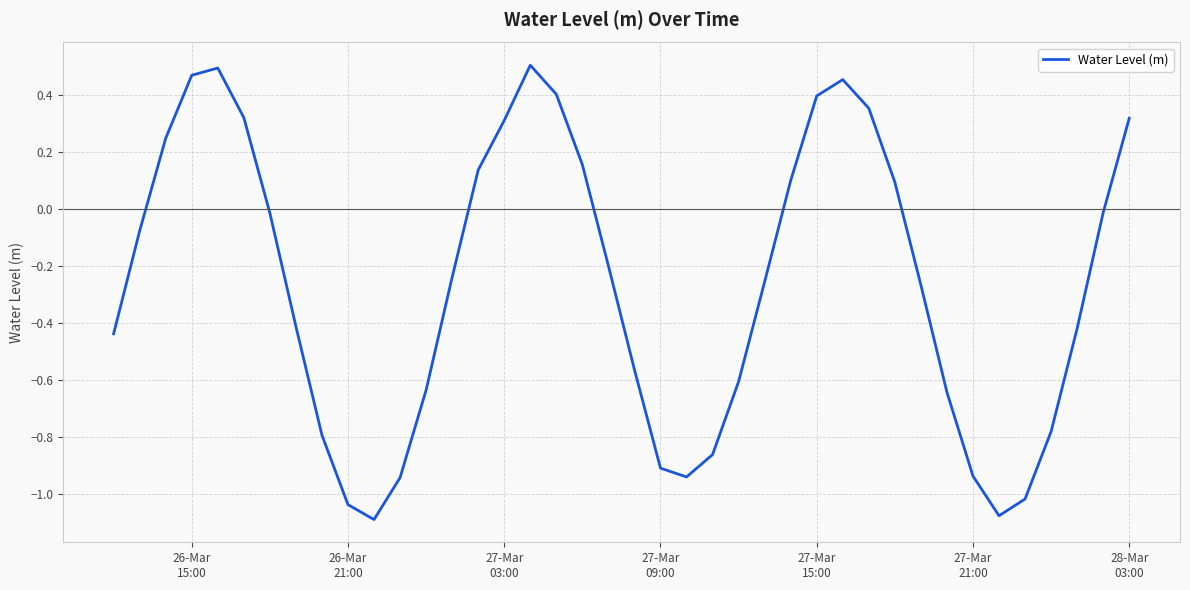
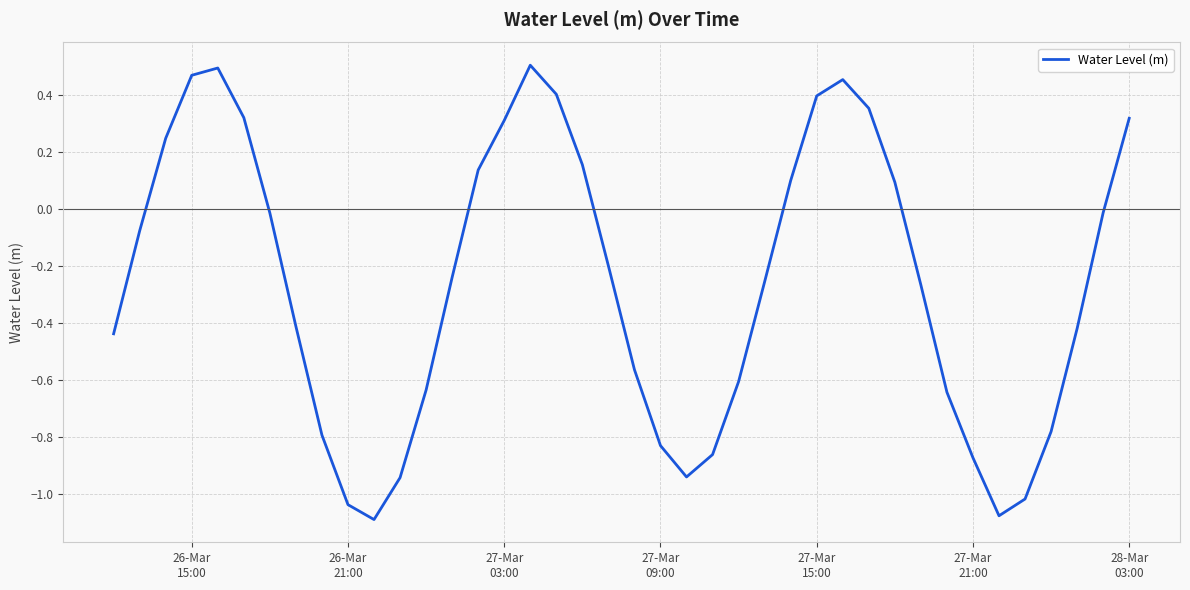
27-Mar 09:00: -0.91 -> -0.83
27-Mar 21:00: -0.94 -> -0.87
